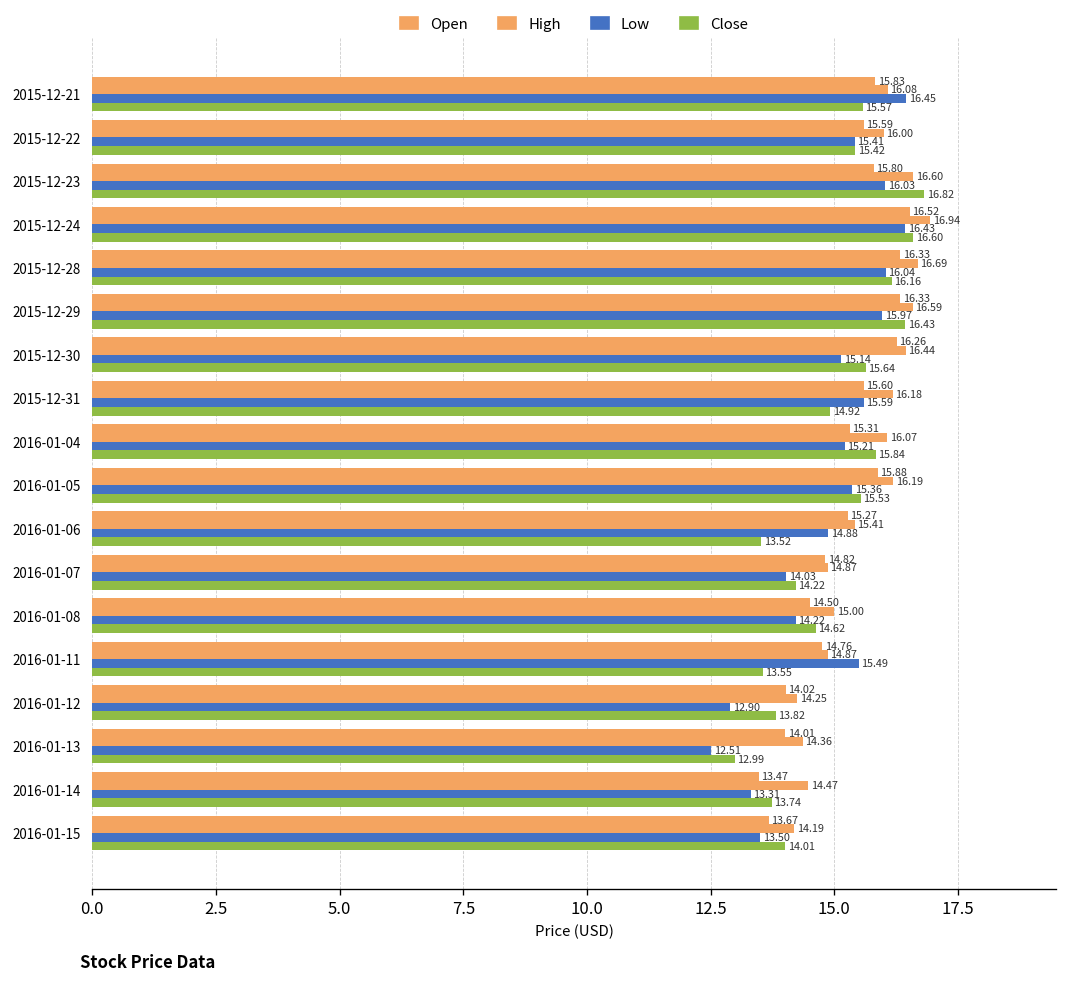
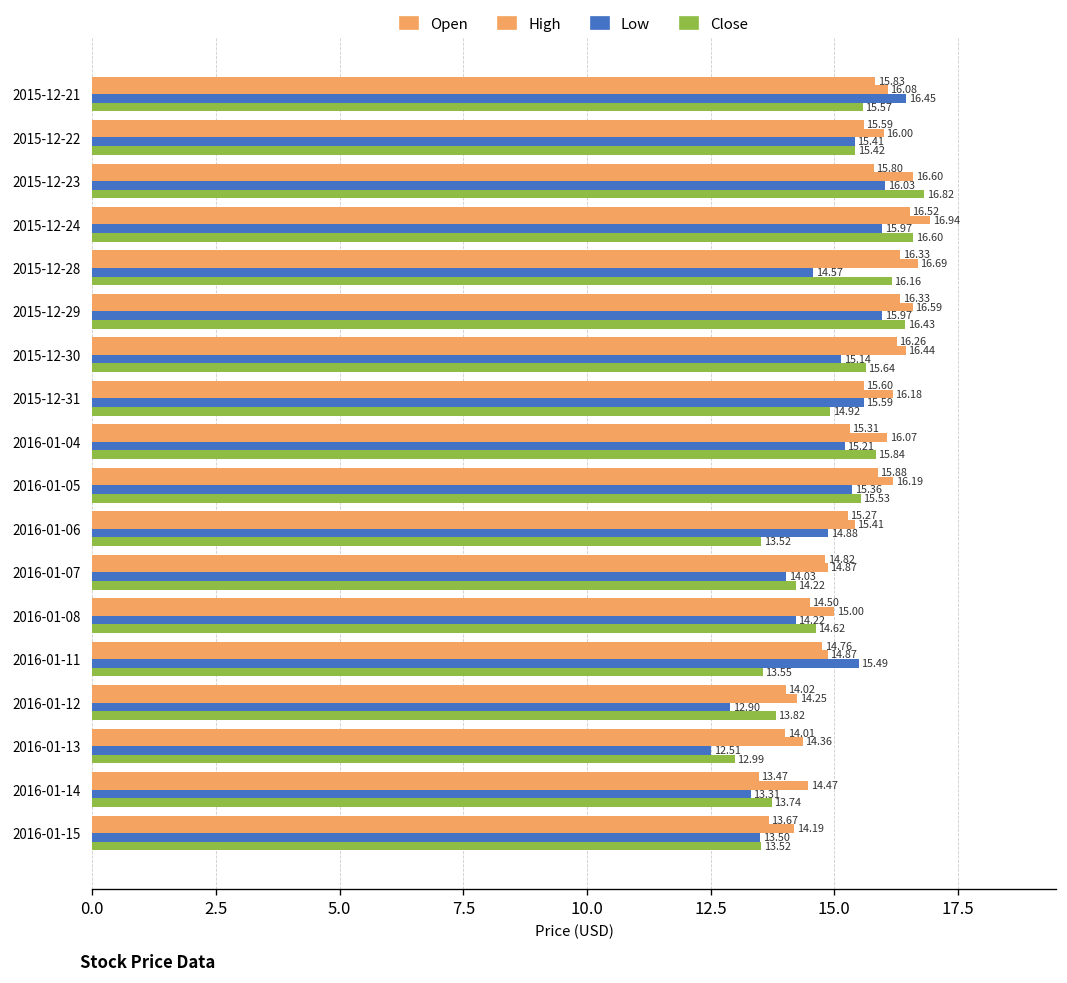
Low, 2015-12-24: 16.43 -> 15.97
Low, 2015-12-28: 16.04 -> 14.57
Close, 2016-01-15: 14.01 -> 13.52
